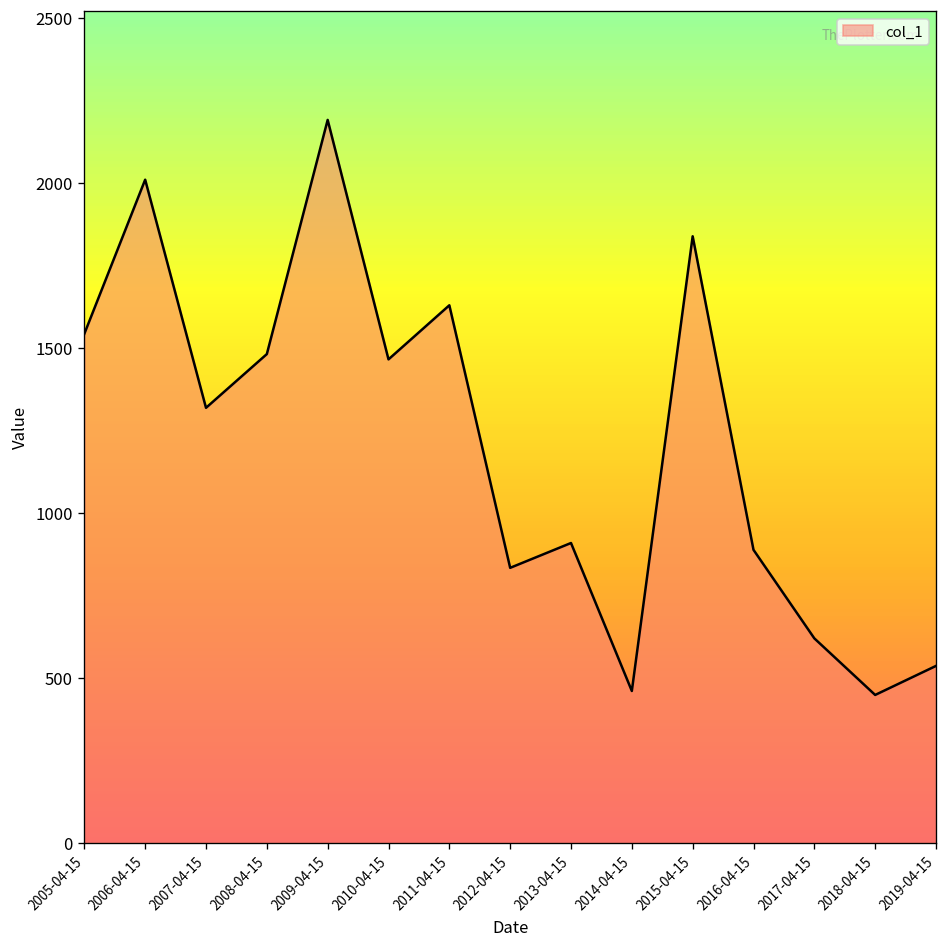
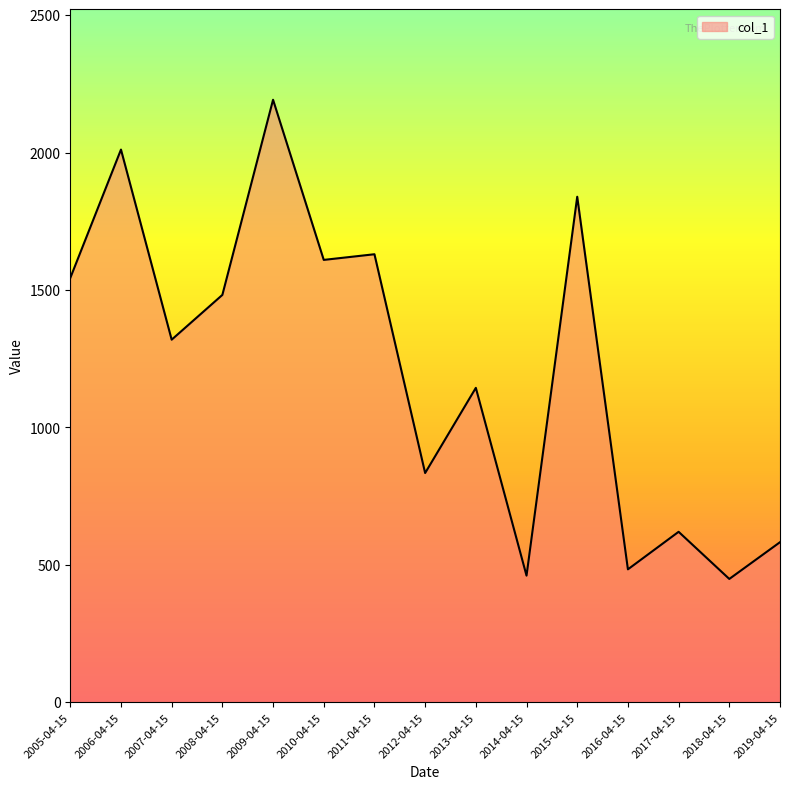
2010-04-15: 1470 -> 1610
2013-04-15: 910 -> 1140
2016-04-15: 890 -> 480
2019-04-15: 540 -> 580
